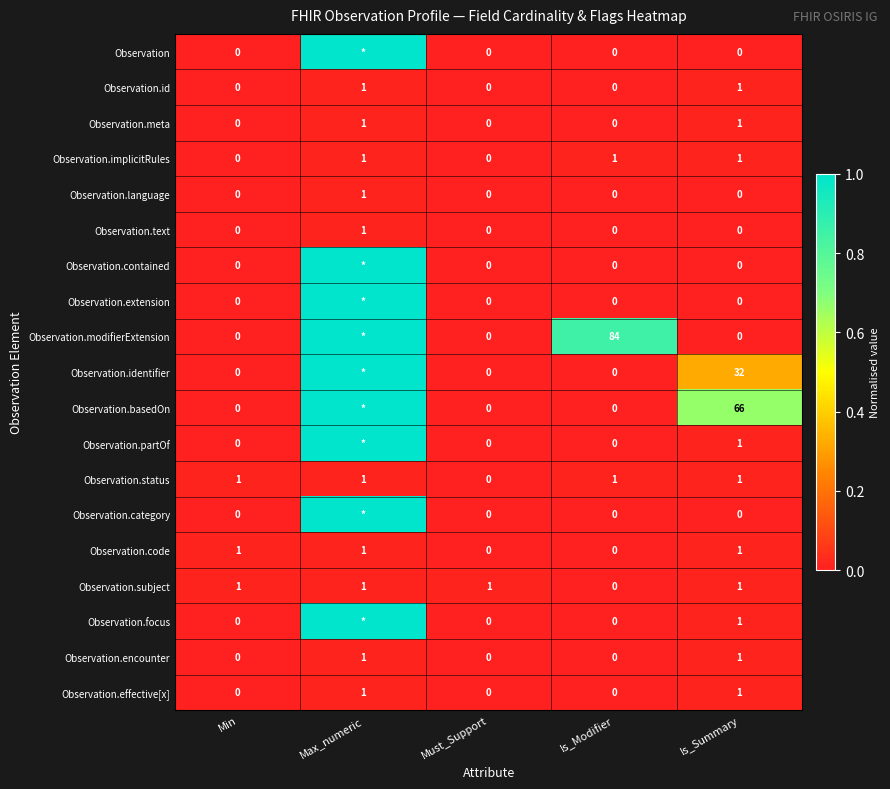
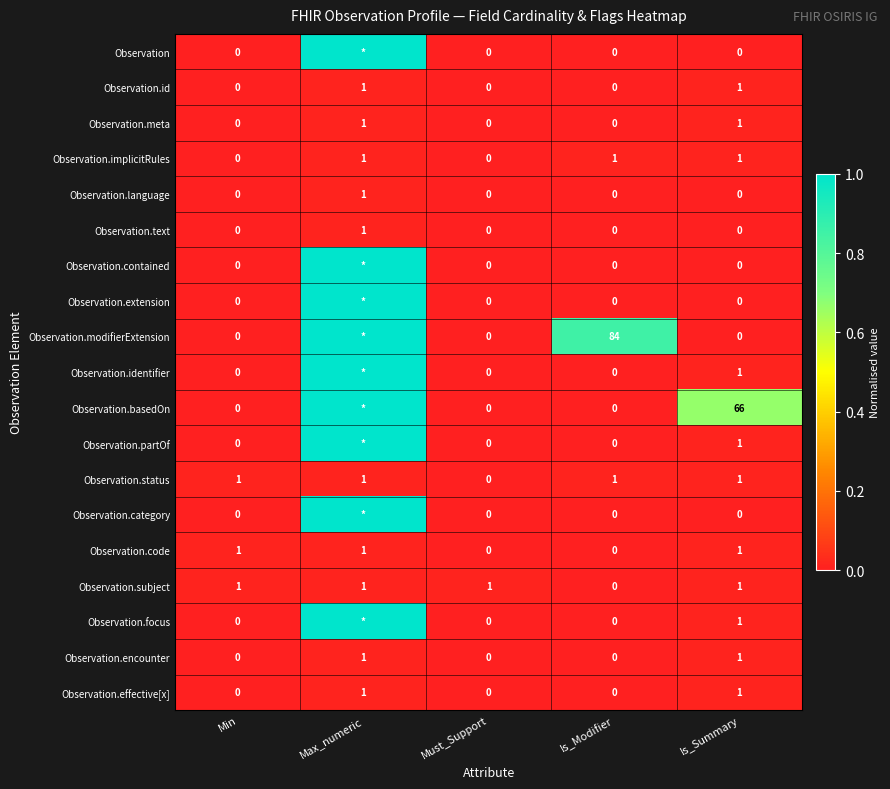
Observation.identifier, Is_Summary: 32 -> 1
